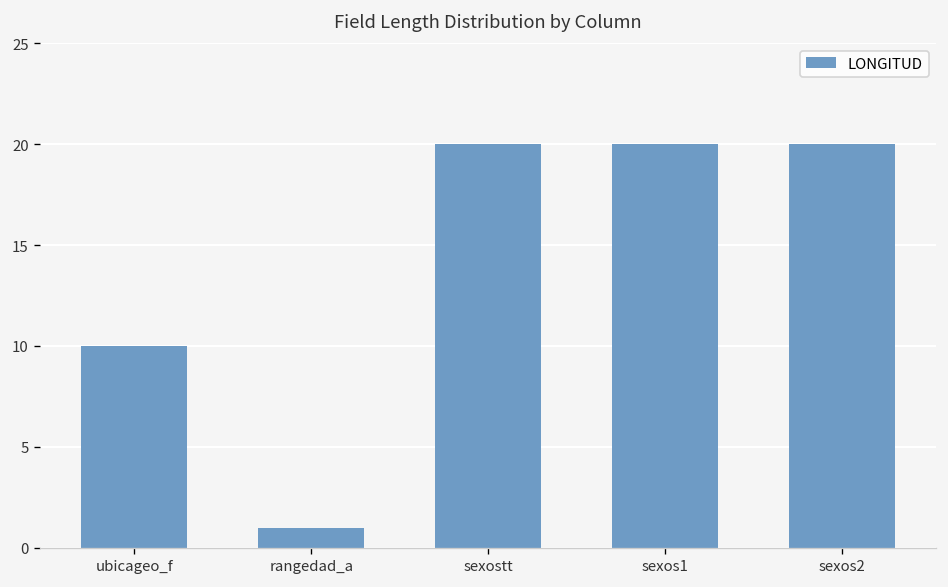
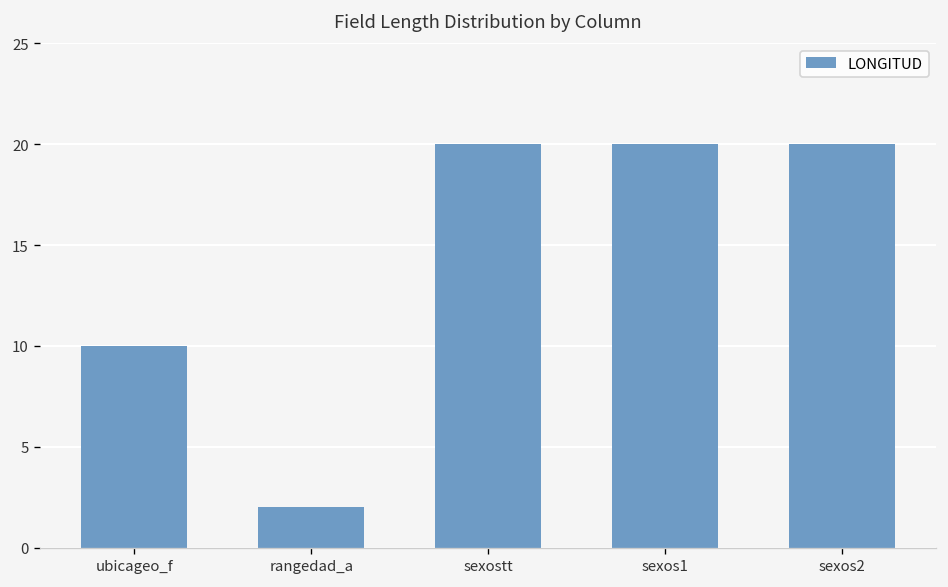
rangedad_a: 1 -> 2
